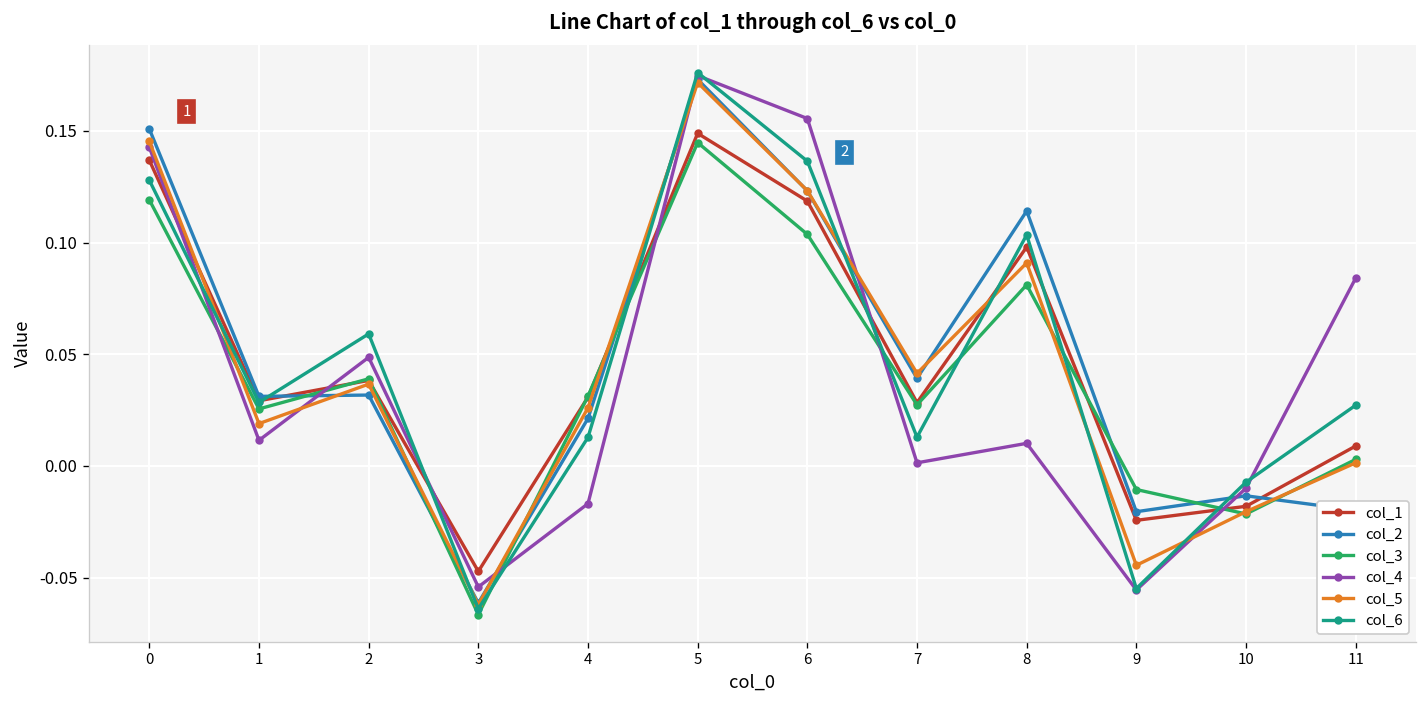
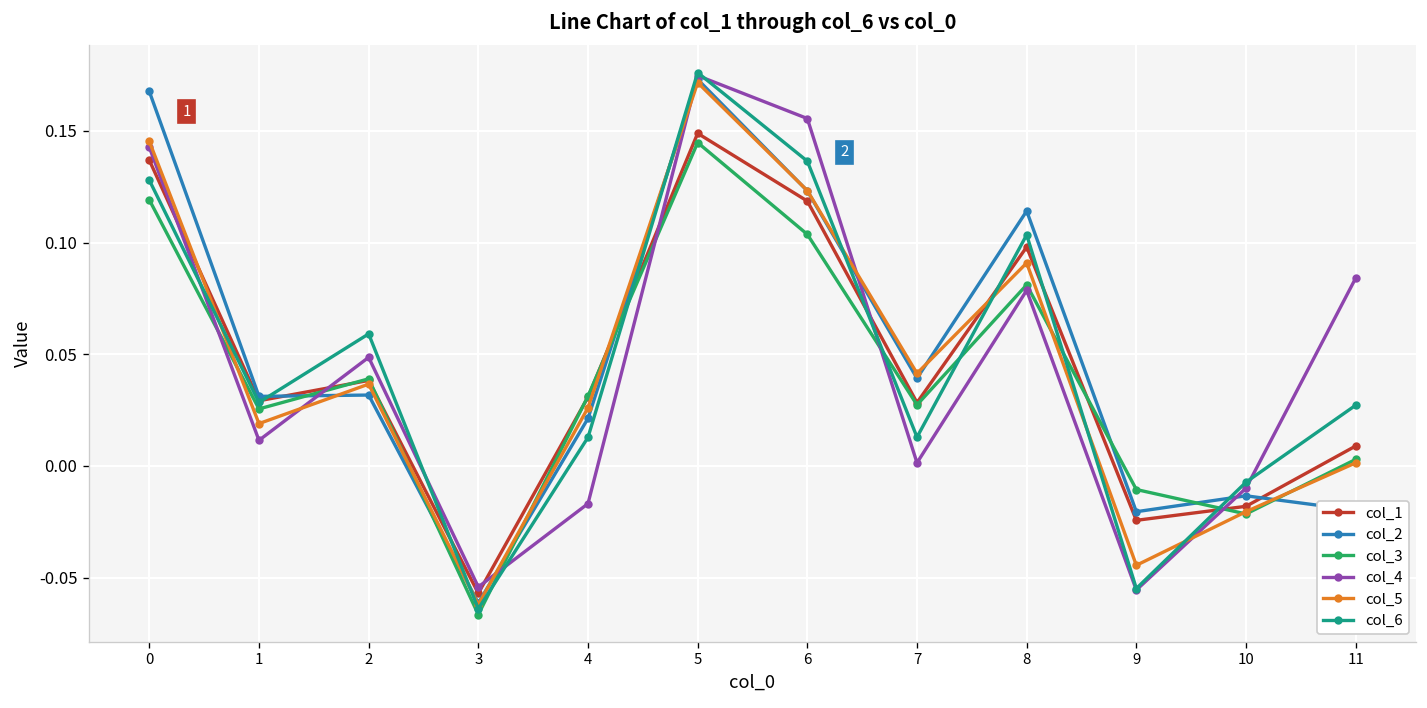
col_2, 0: 0.151 -> 0.168
col_1, 3: -0.047 -> -0.057
col_4, 8: 0.010 -> 0.079
